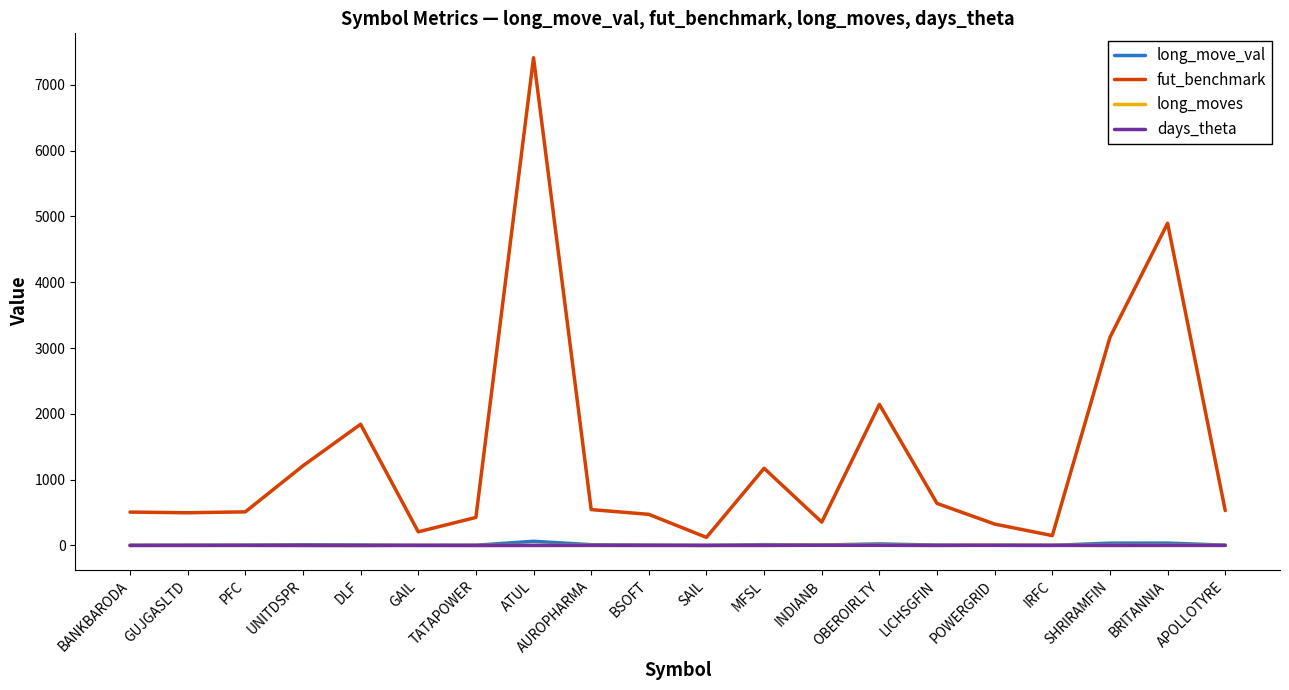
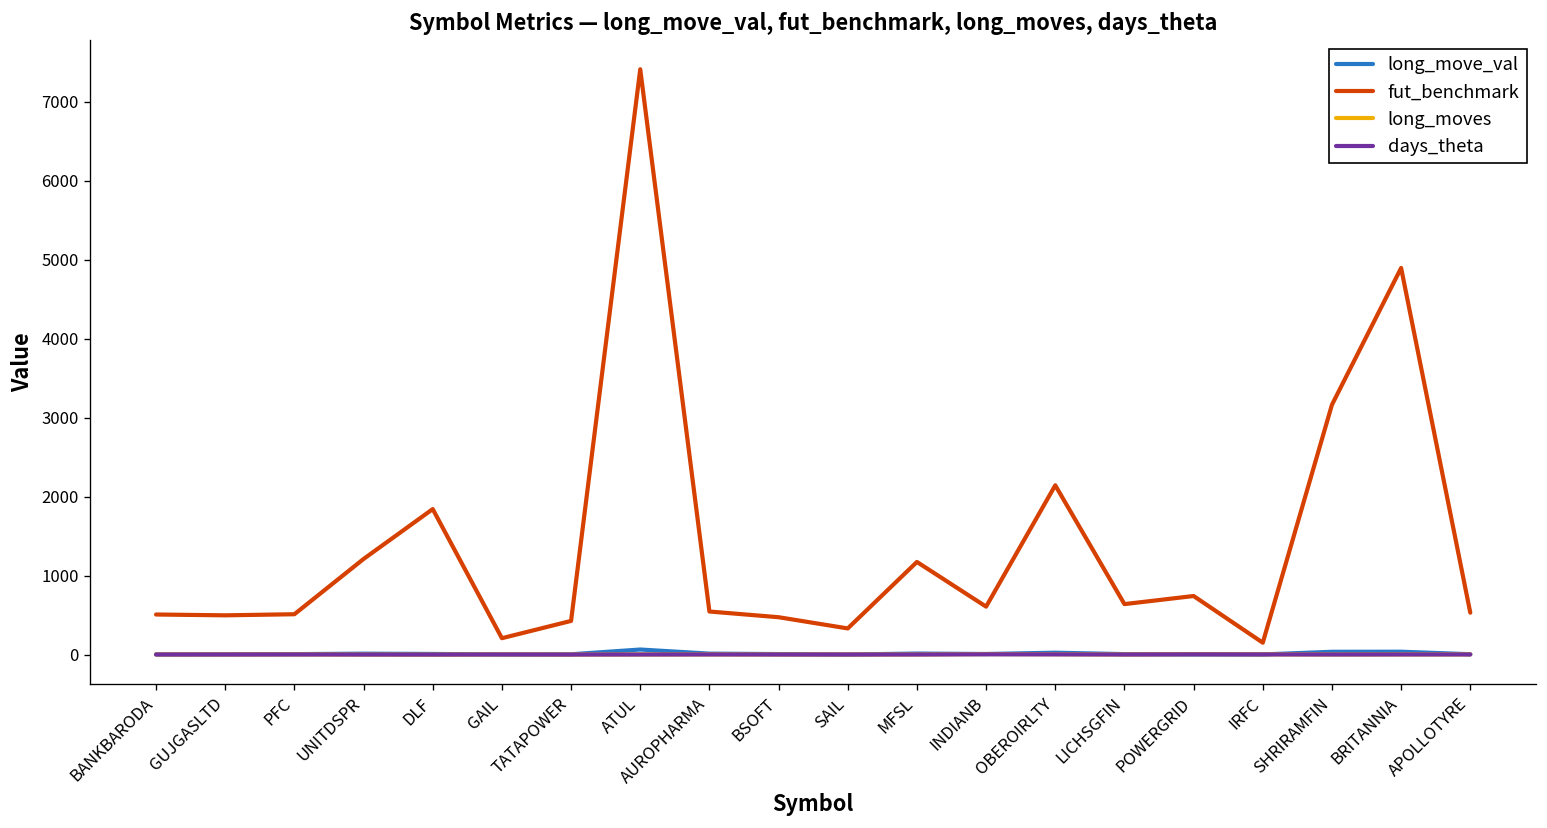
fut_benchmark, SAIL: 100 -> 300
fut_benchmark, INDIANB: 400 -> 600
fut_benchmark, POWERGRID: 300 -> 700
